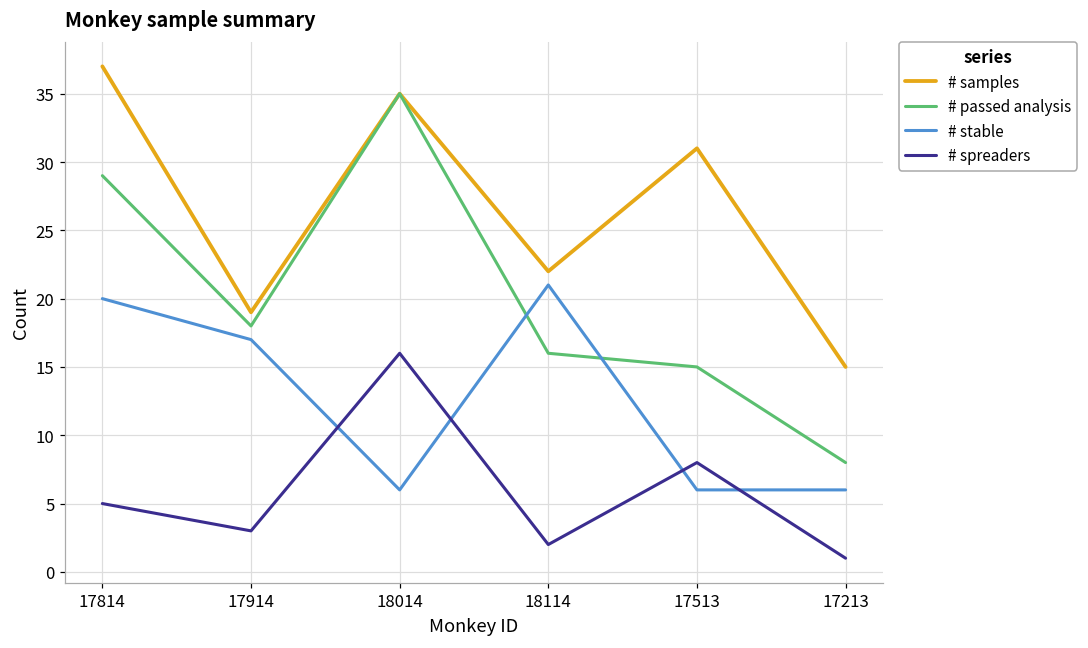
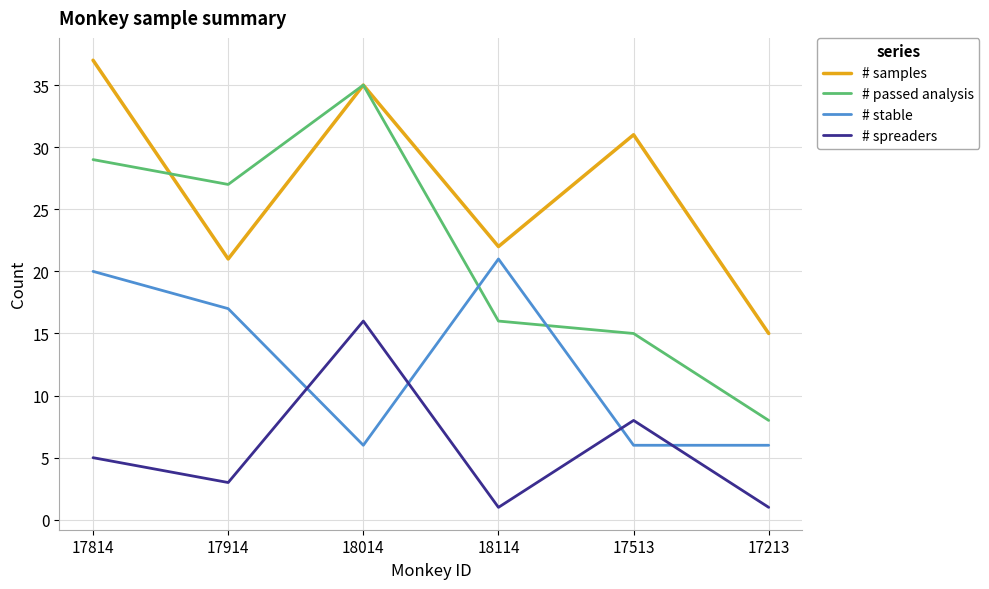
# samples, 17914: 19 -> 21
# passed analysis, 17914: 18 -> 27
# spreaders, 18114: 2 -> 1
